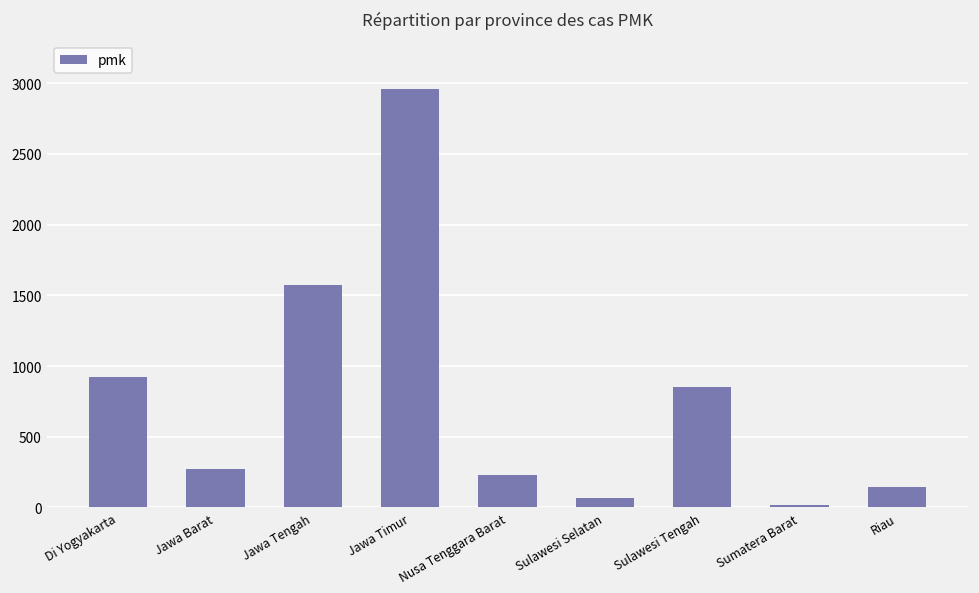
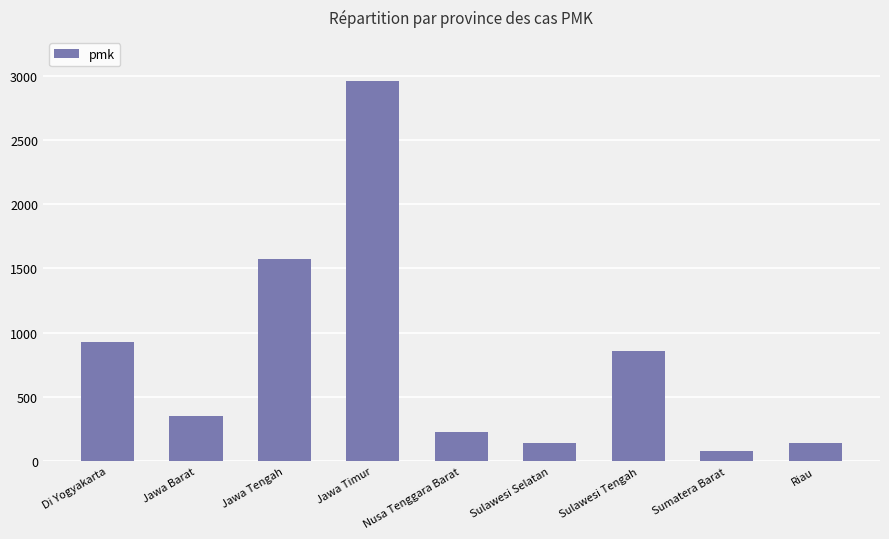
Jawa Barat: 270 -> 350
Sulawesi Selatan: 70 -> 150
Sumatera Barat: 20 -> 80
